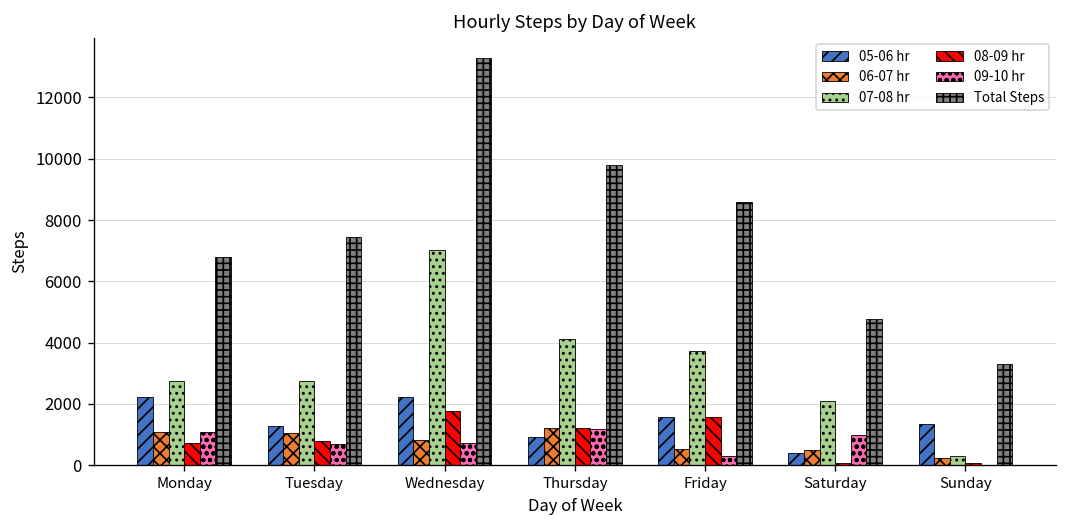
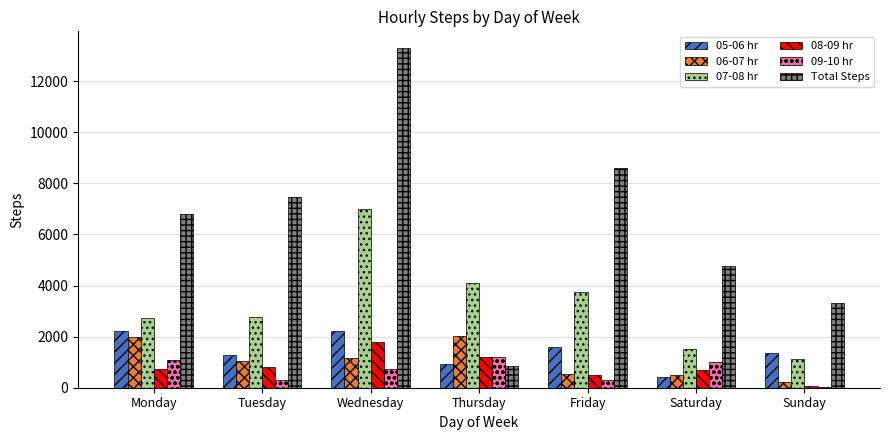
06-07 hr, Monday: 1100 -> 2000
09-10 hr, Tuesday: 700 -> 300
06-07 hr, Wednesday: 800 -> 1200
06-07 hr, Thursday: 1200 -> 2000
Total Steps, Thursday: 9800 -> 800
08-09 hr, Friday: 1600 -> 500
07-08 hr, Saturday: 2100 -> 1500
08-09 hr, Saturday: 100 -> 700
07-08 hr, Sunday: 300 -> 1100
